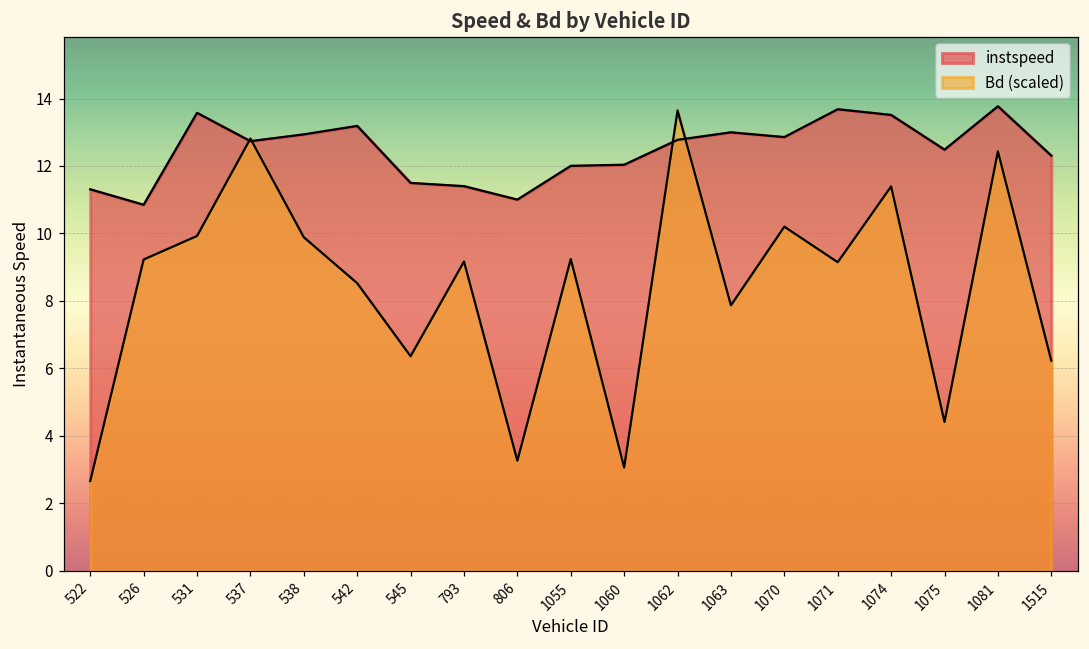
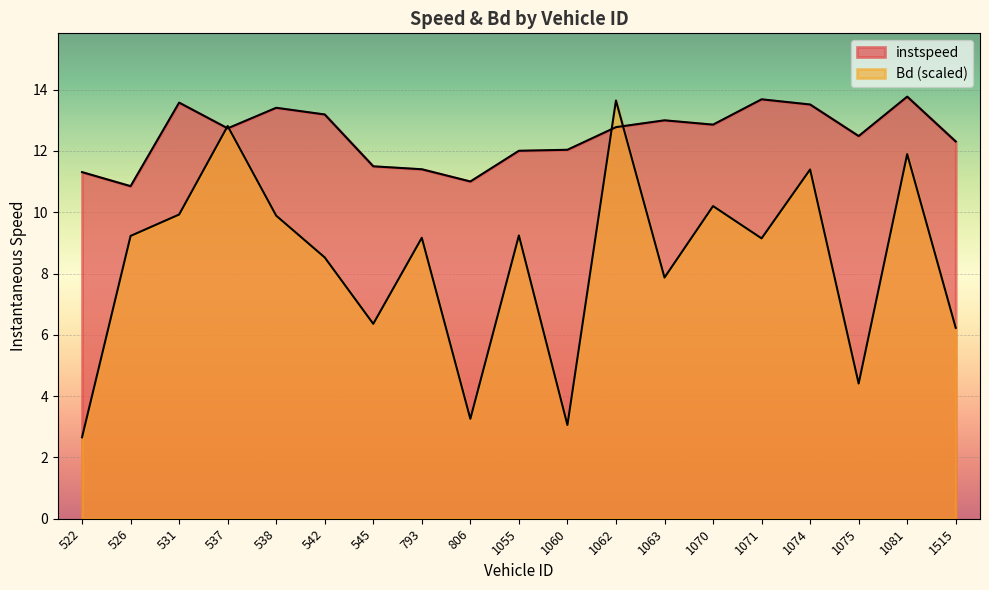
instspeed, 538: 12.9 -> 13.4
Bd (scaled), 1081: 12.4 -> 11.9
